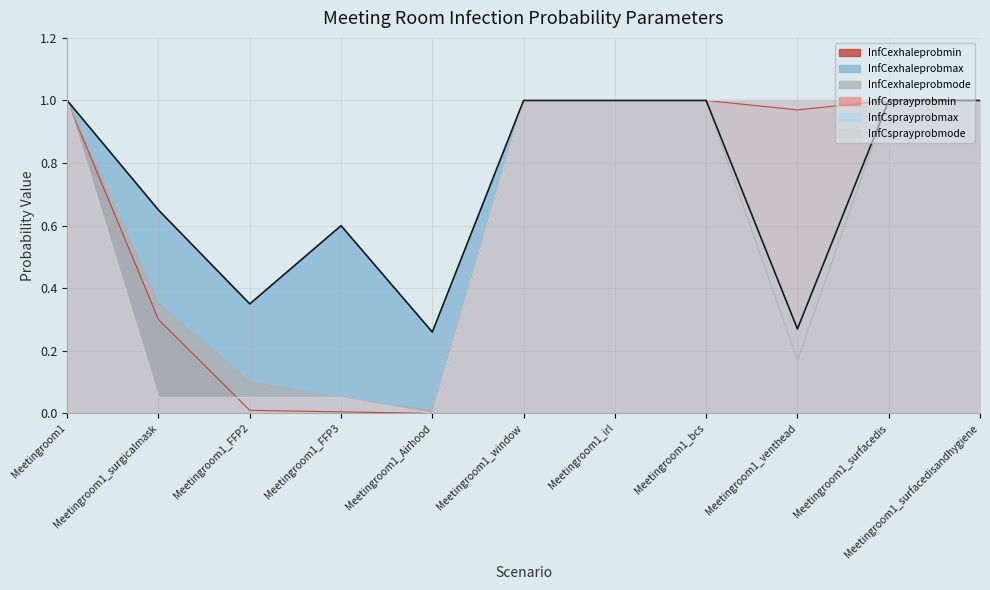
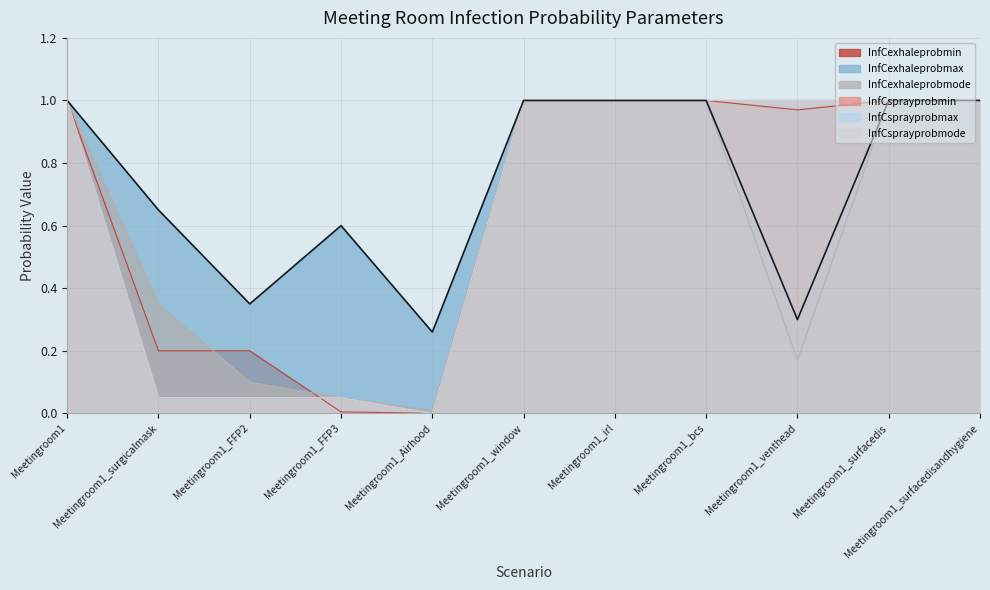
InfCexhaleprobmin, Meetingroom1_surgicalmask: 0.3 -> 0.2
InfCexhaleprobmin, Meetingroom1_FFP2: 0.01 -> 0.20
InfCexhaleprobmax, Meetingroom1_venthead: 0.27 -> 0.30
